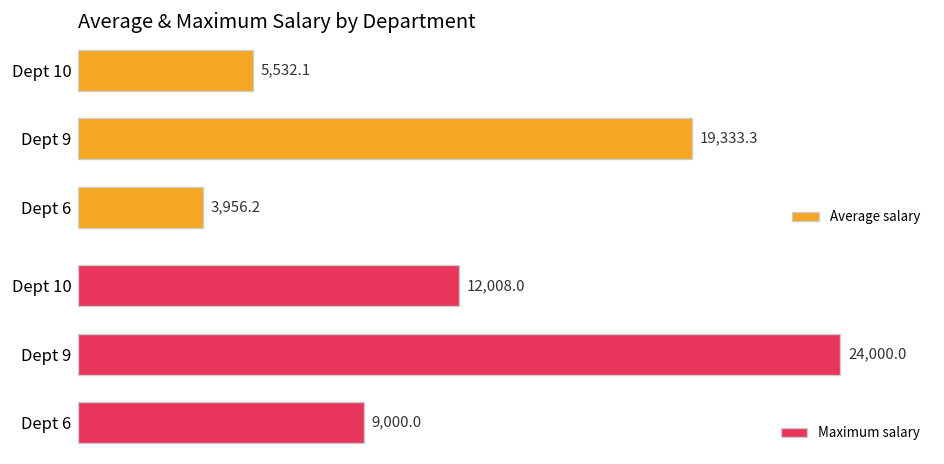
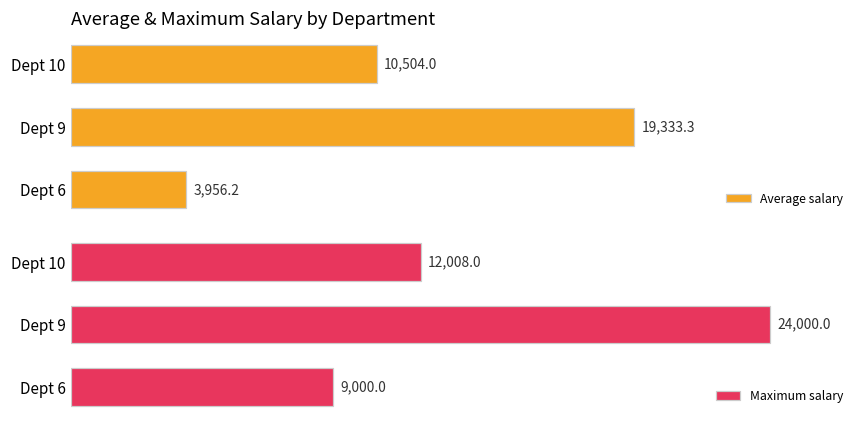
Average & Maximum Salary by Department, Dept 10: 5,532.1 -> 10,504.0
